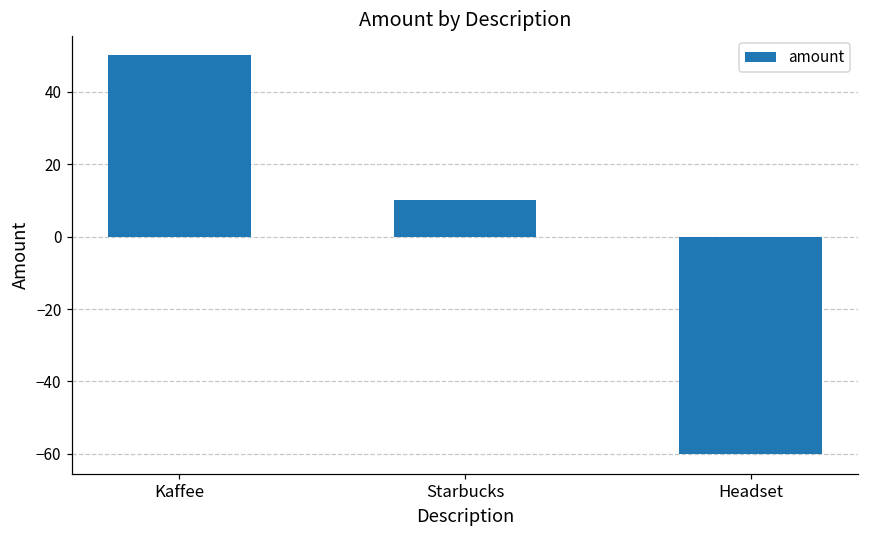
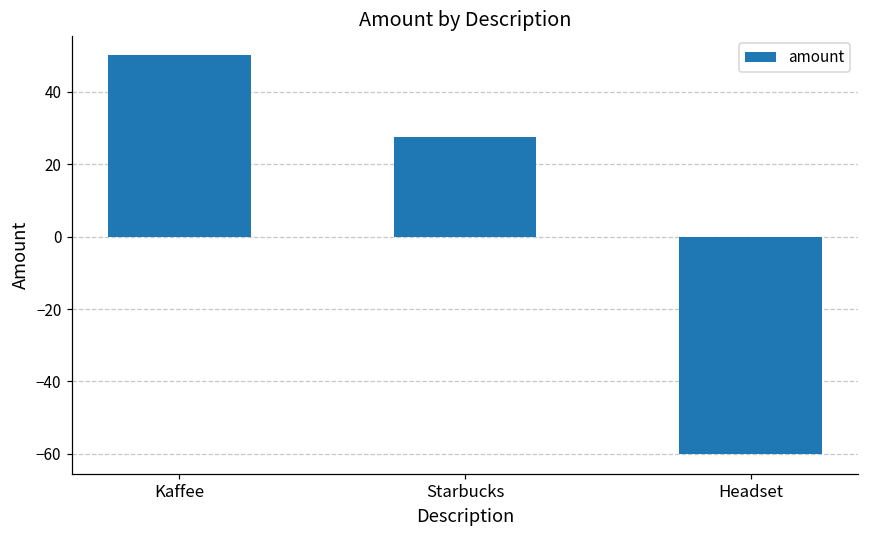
Starbucks: 10 -> 27
